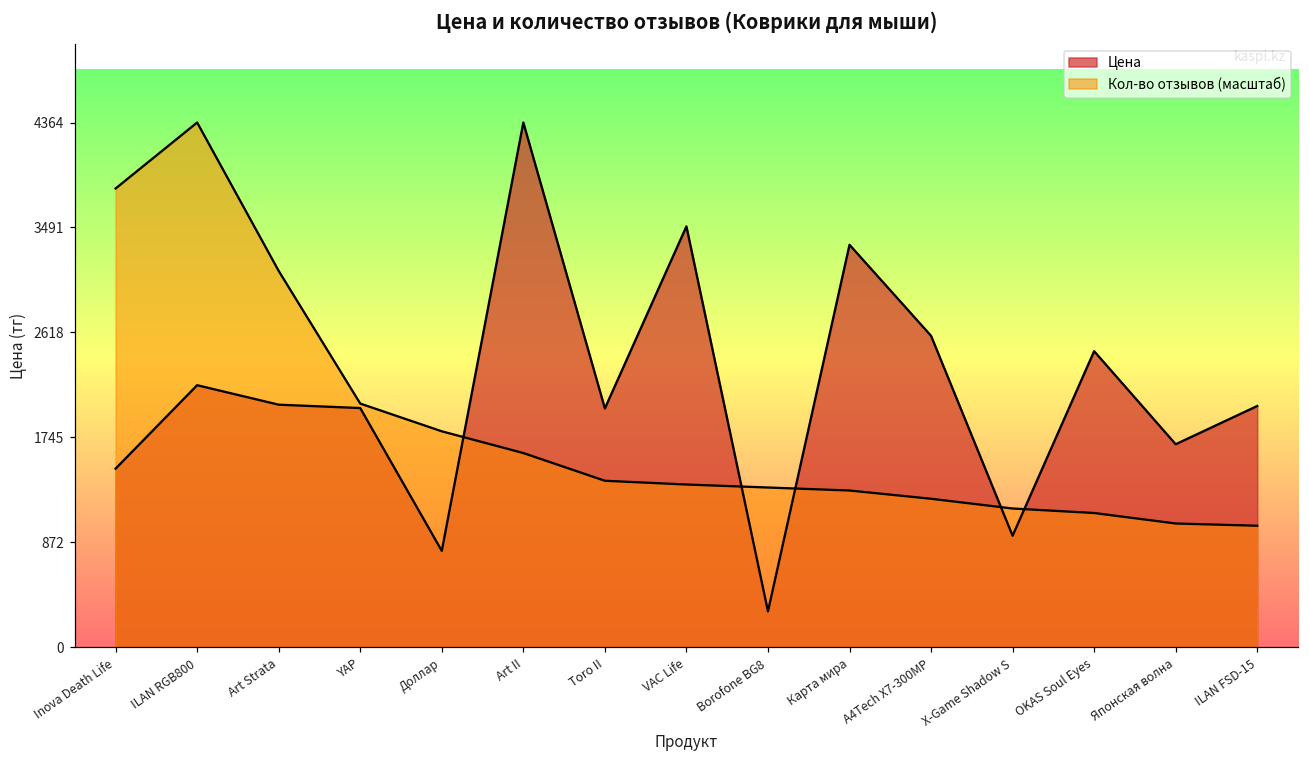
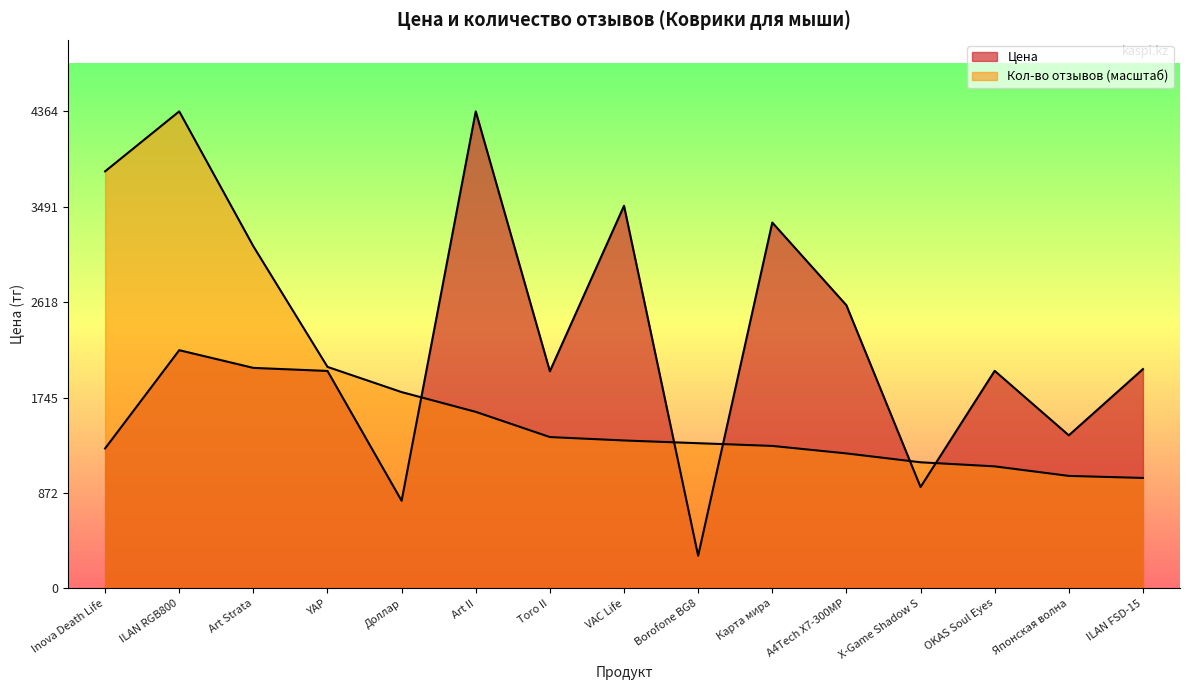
Цена, Inova Death Life: 1490 -> 1280
Цена, OKAS Soul Eyes: 2460 -> 1990
Цена, Японская волна: 1690 -> 1400
